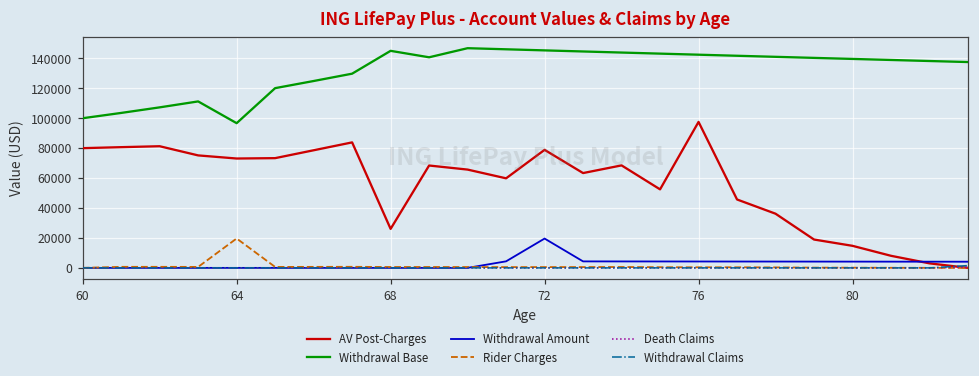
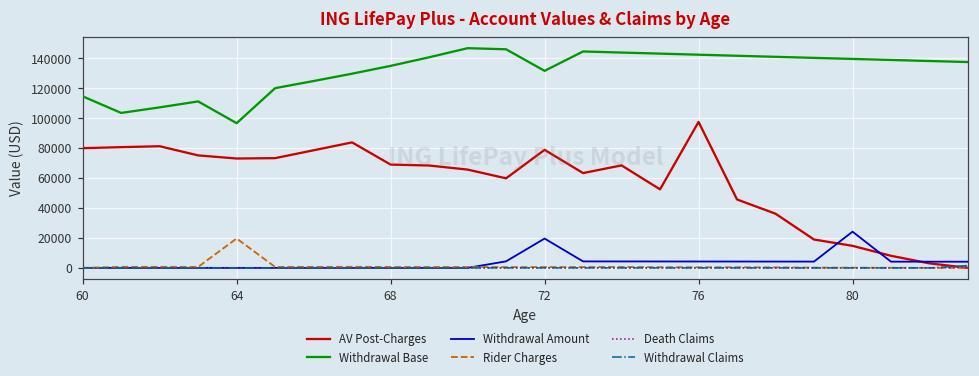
Withdrawal Base, 60: 100000 -> 115000
AV Post-Charges, 68: 26000 -> 69000
Withdrawal Base, 68: 145000 -> 135000
Withdrawal Base, 72: 145000 -> 132000
Withdrawal Amount, 80: 4000 -> 24000
